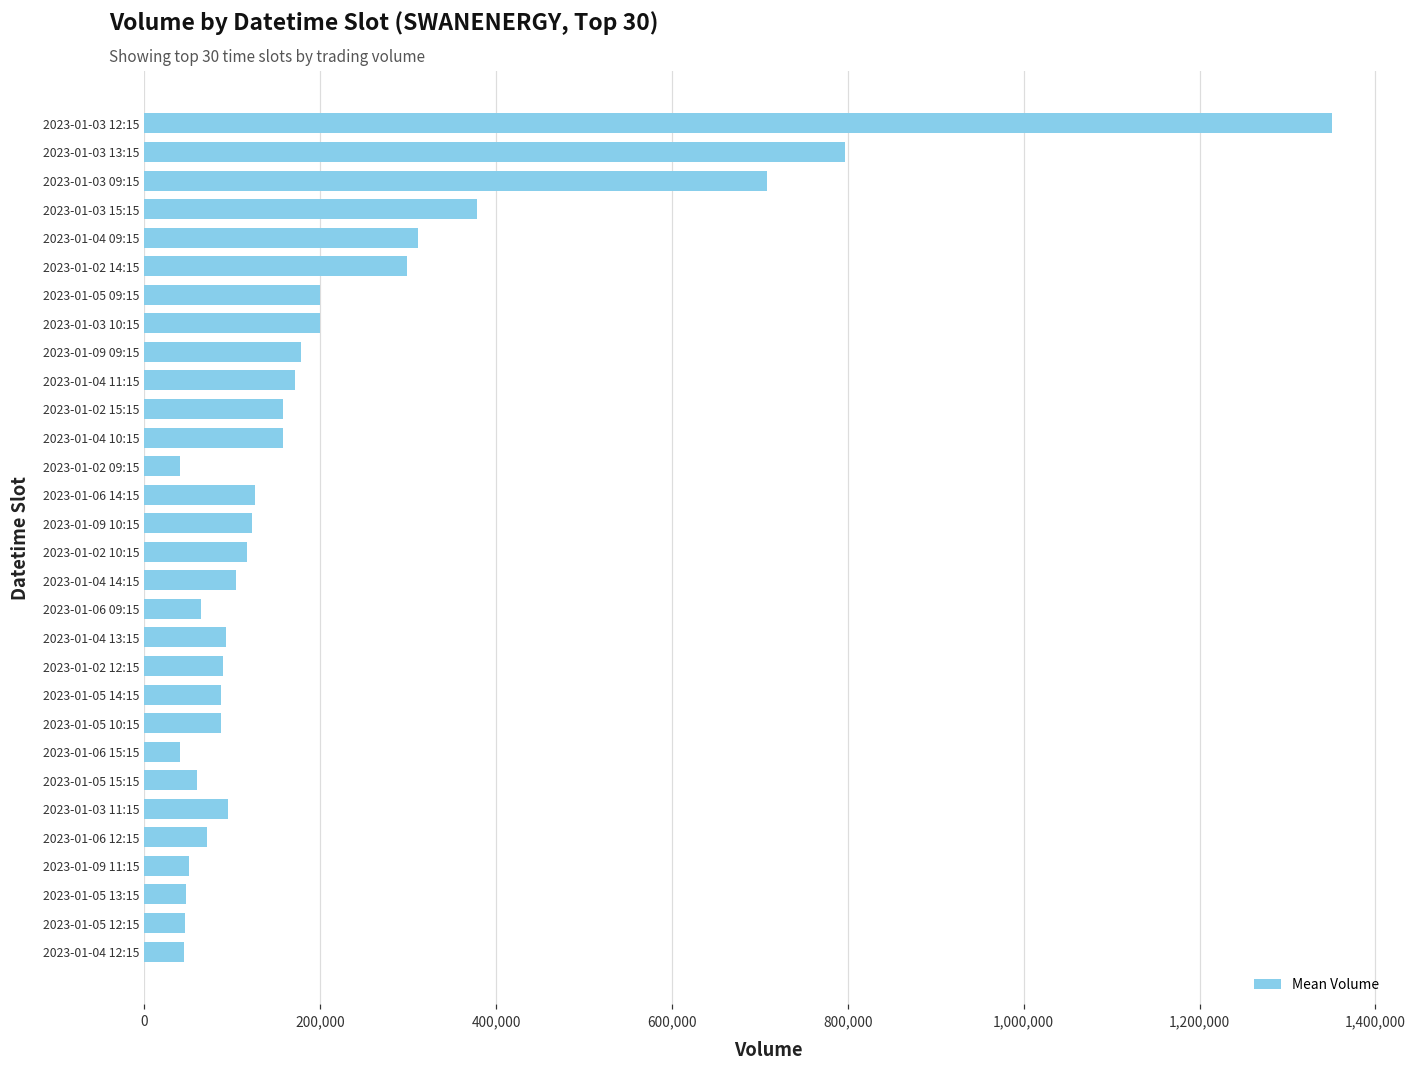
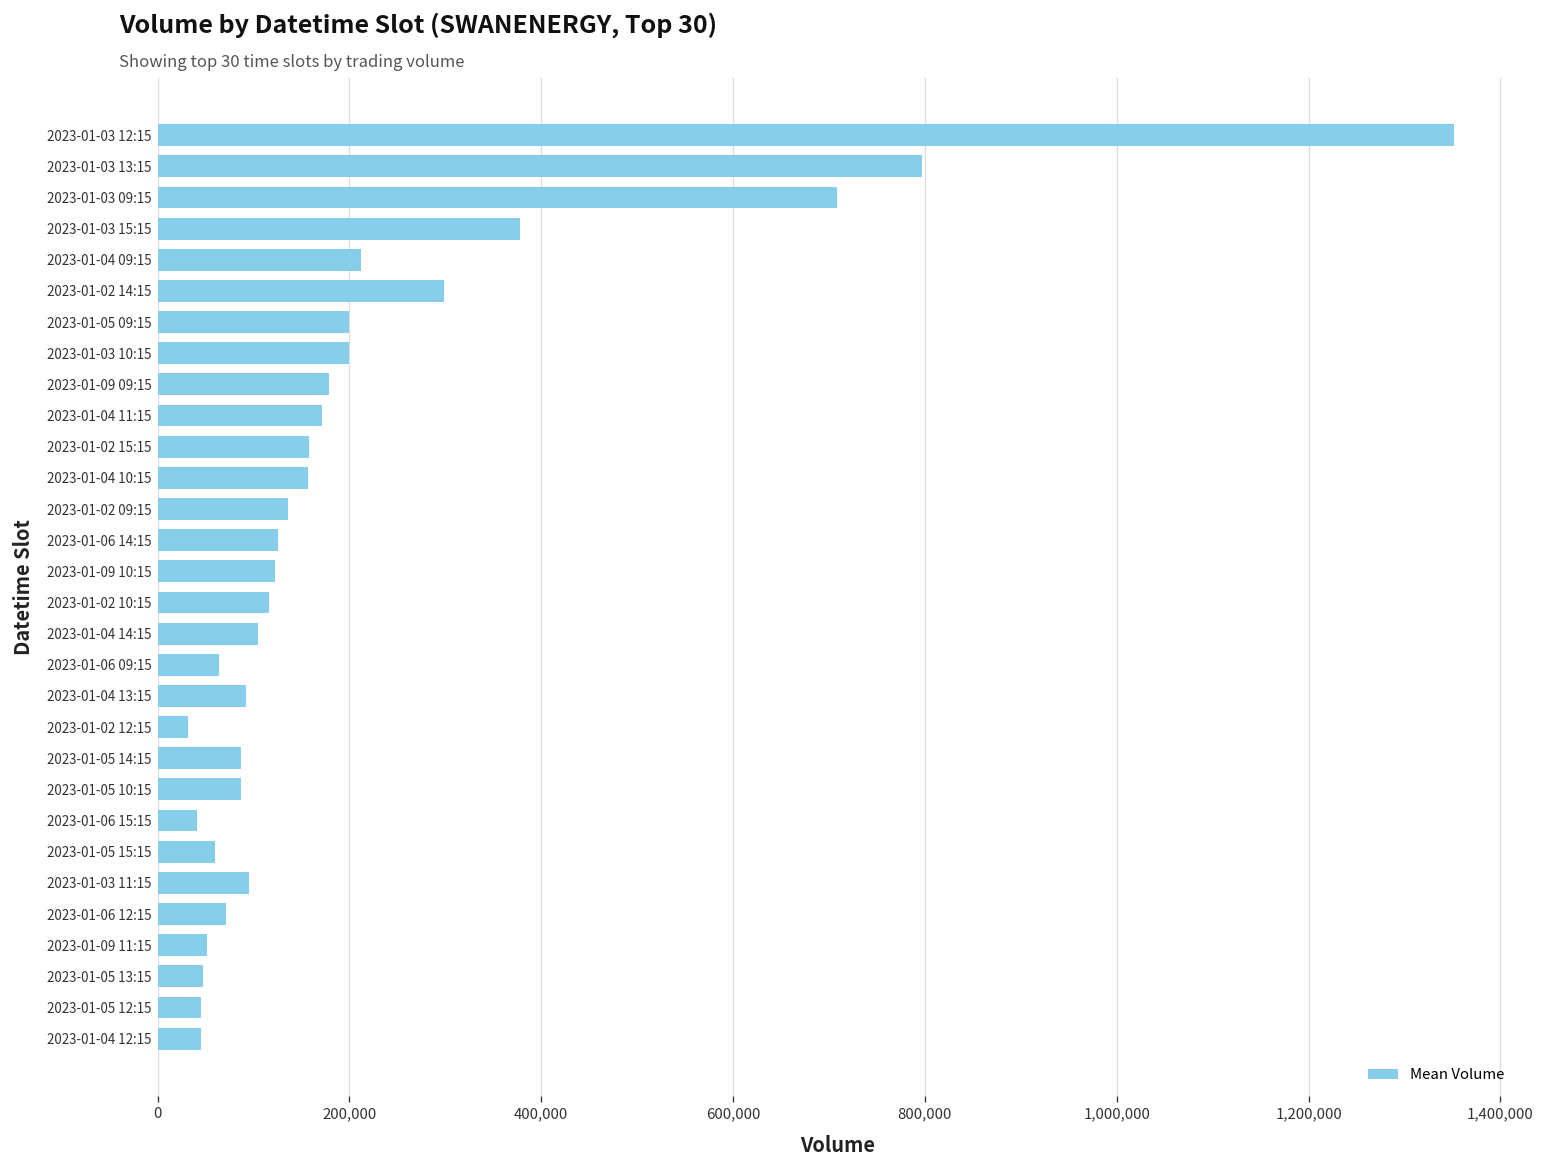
2023-01-04 09:15: 310,000 -> 210,000
2023-01-02 09:15: 40,000 -> 140,000
2023-01-02 12:15: 90,000 -> 30,000
